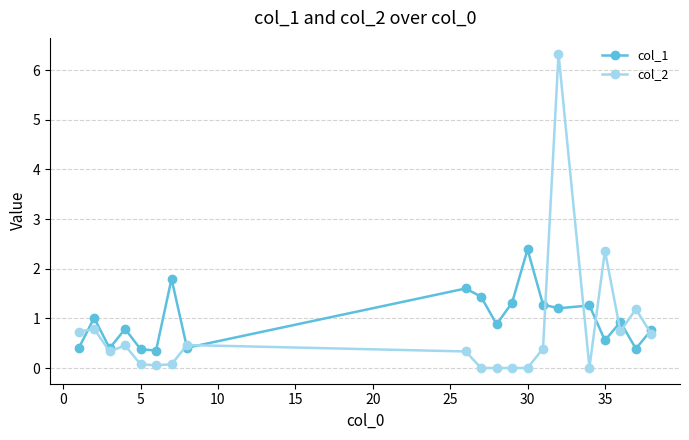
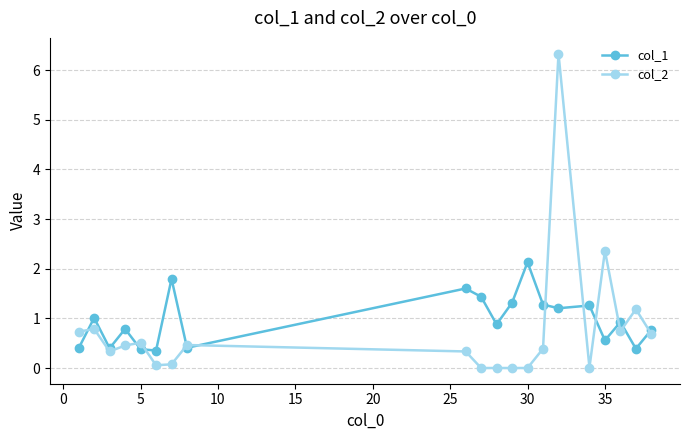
col_2, 5: 0.1 -> 0.5
col_1, 30: 2.4 -> 2.1
